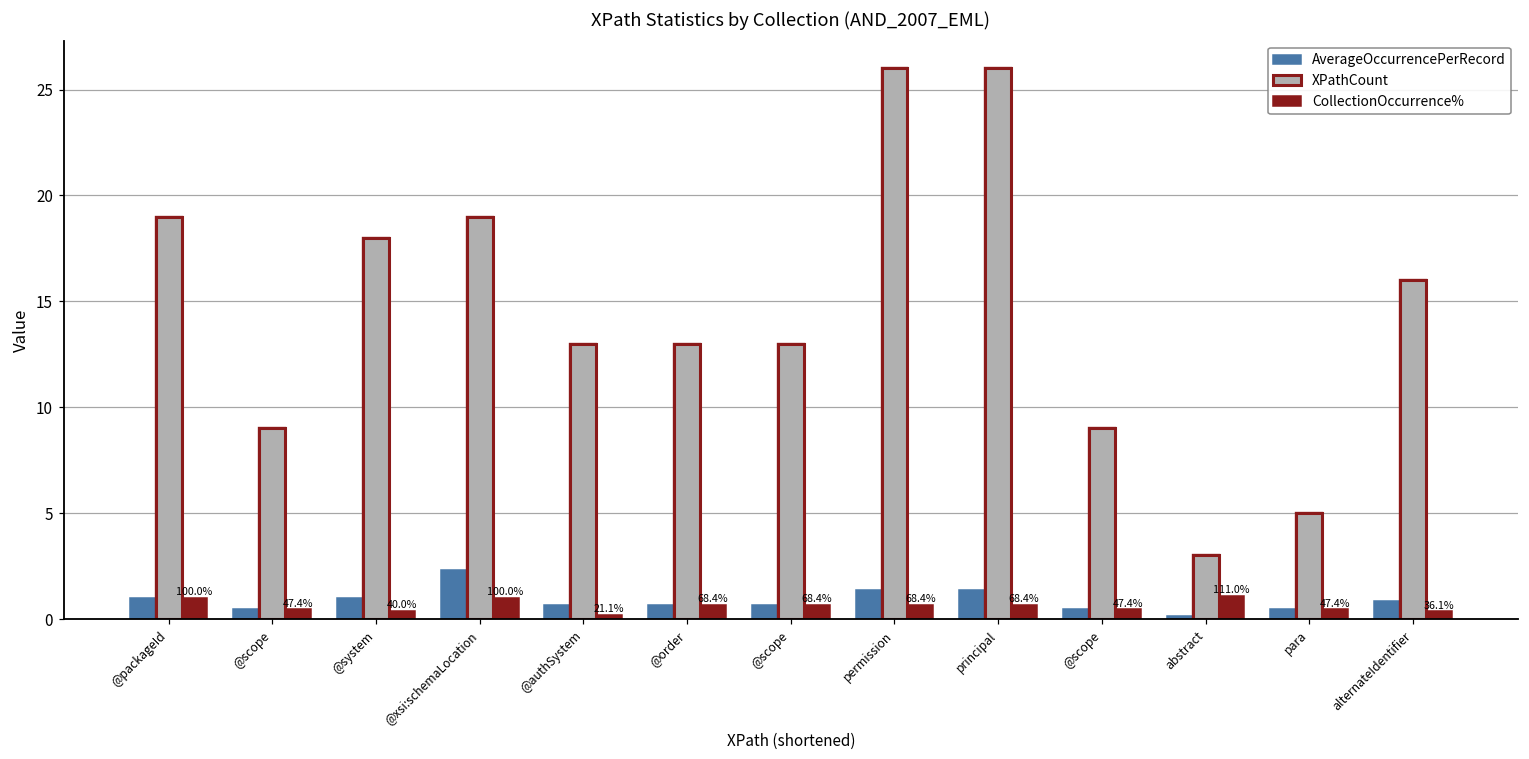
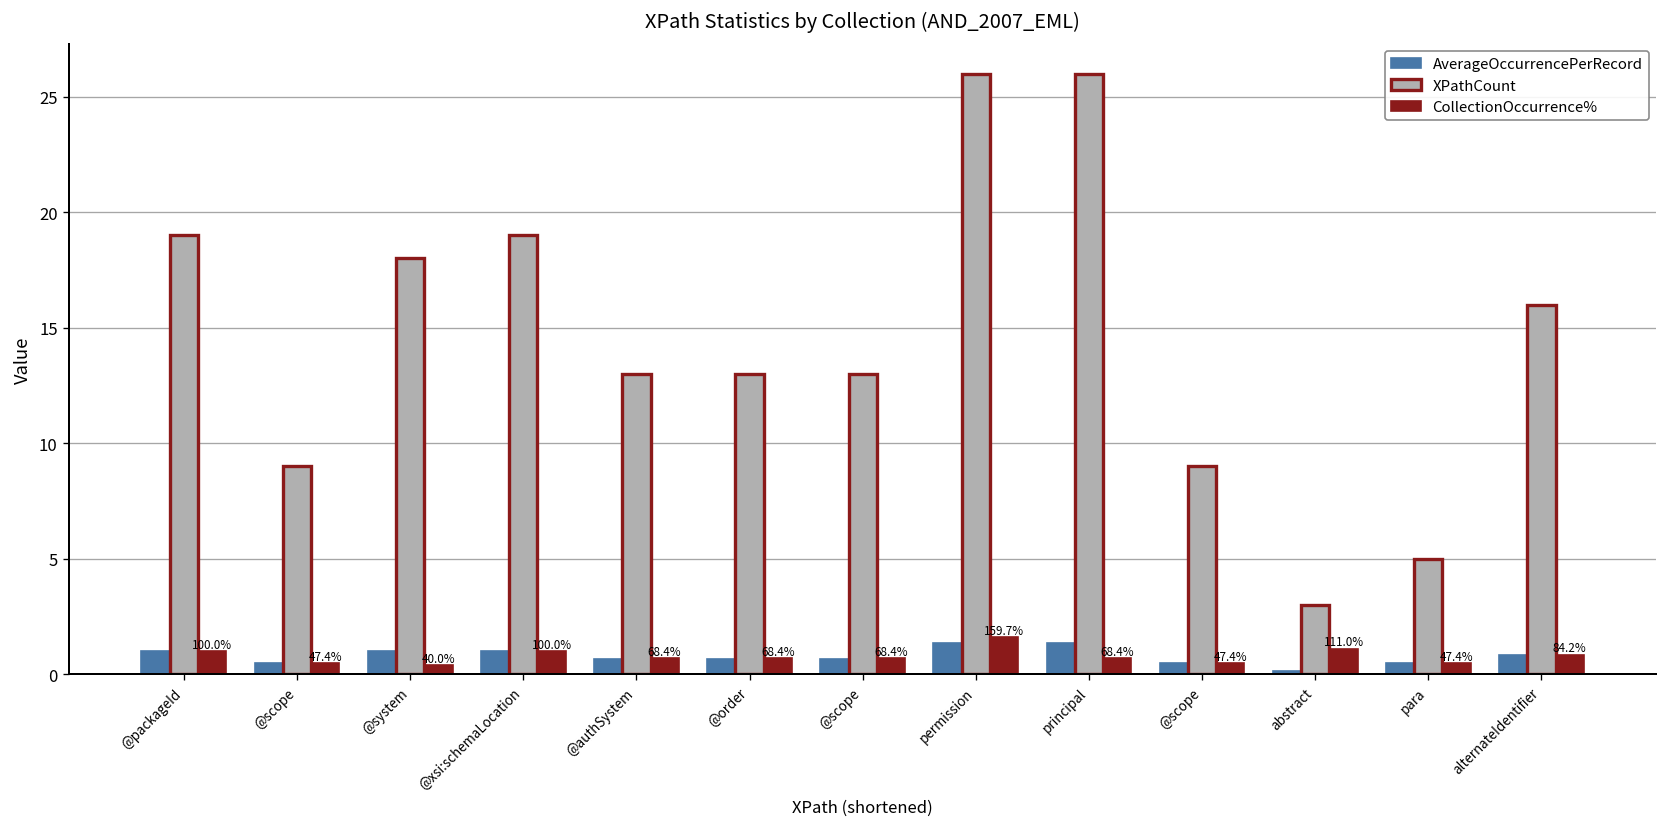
AverageOccurrencePerRecord, @xsi:schemaLocation: 2.3 -> 1.0
CollectionOccurrence%, @authSystem: 21.1% -> 68.4%
CollectionOccurrence%, permission: 68.4% -> 159.7%
CollectionOccurrence%, alternateIdentifier: 36.1% -> 84.2%
